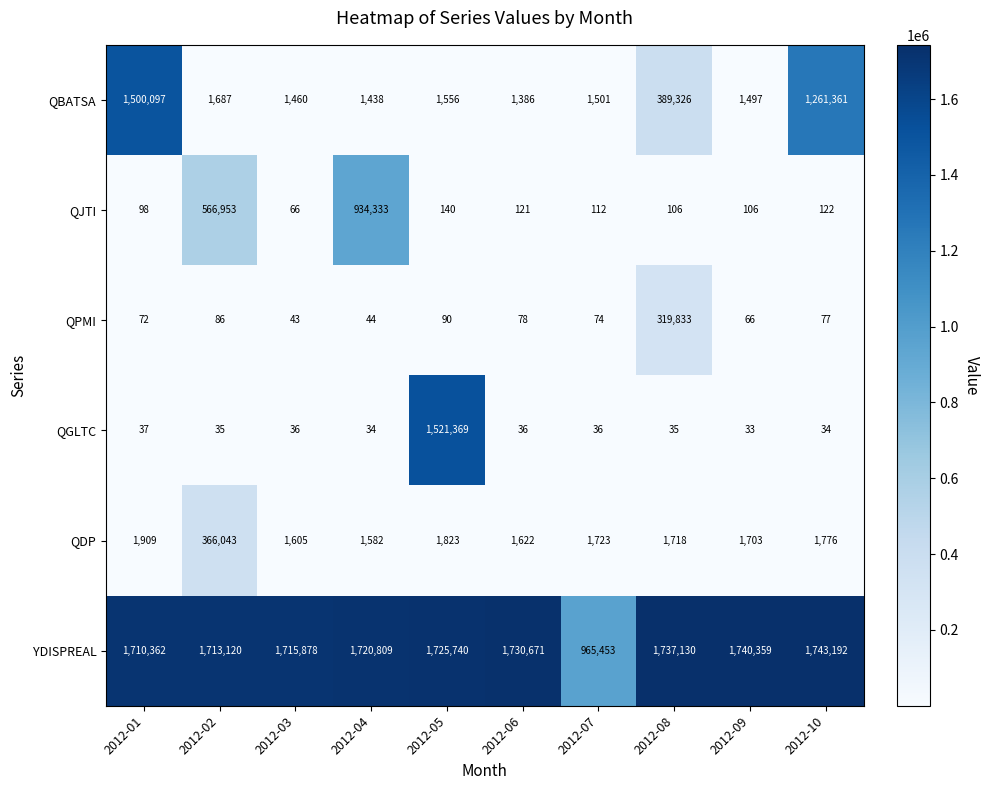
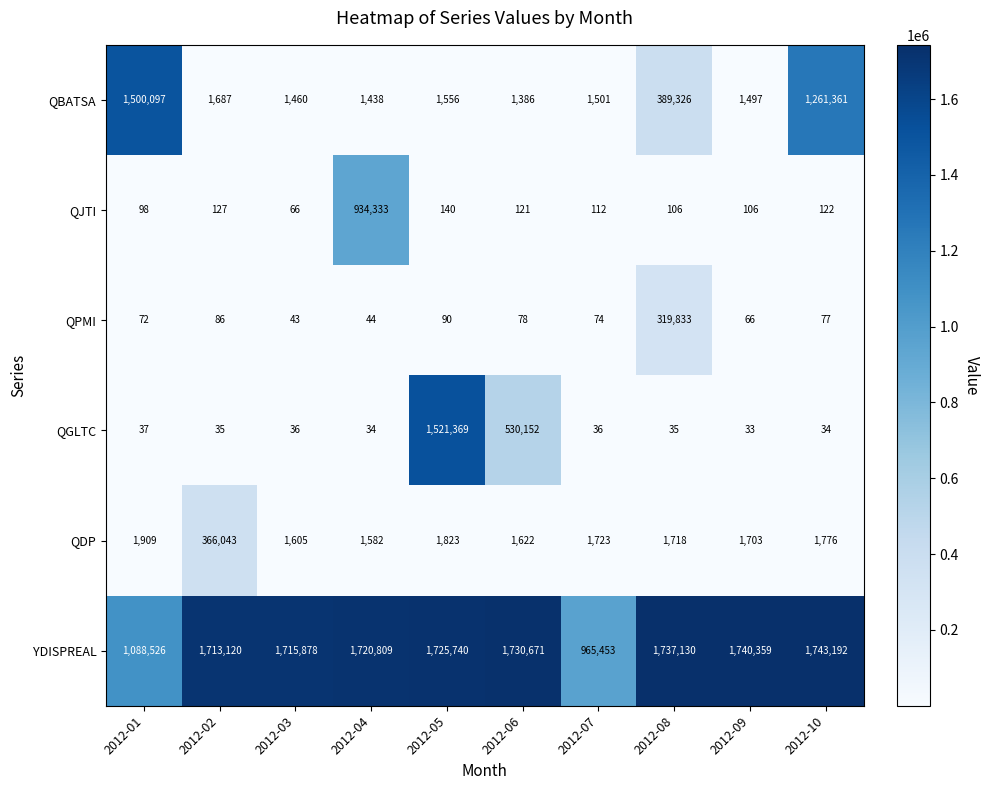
QJTI, 2012-02: 566,953 -> 127
QGLTC, 2012-06: 36 -> 530,152
YDISPREAL, 2012-01: 1,710,362 -> 1,088,526
